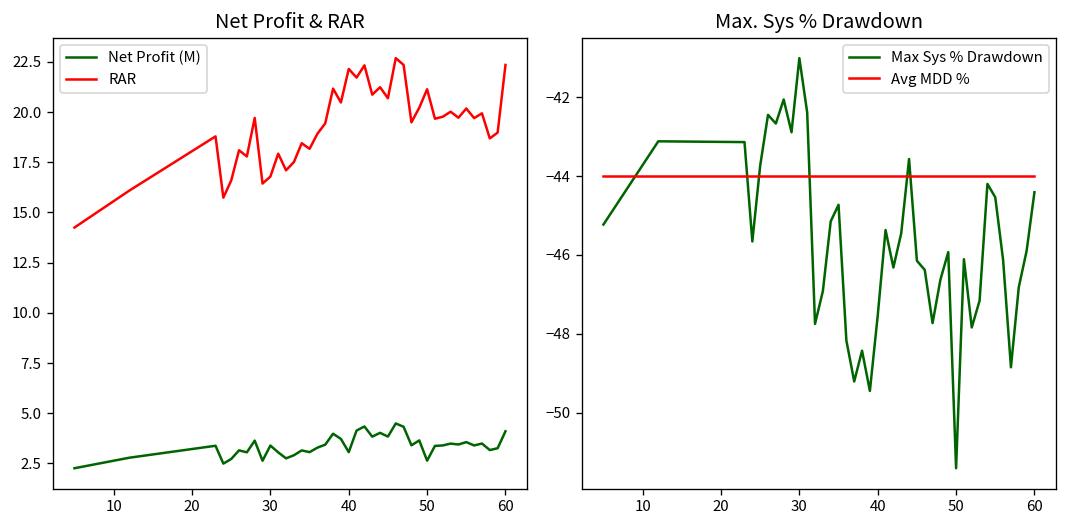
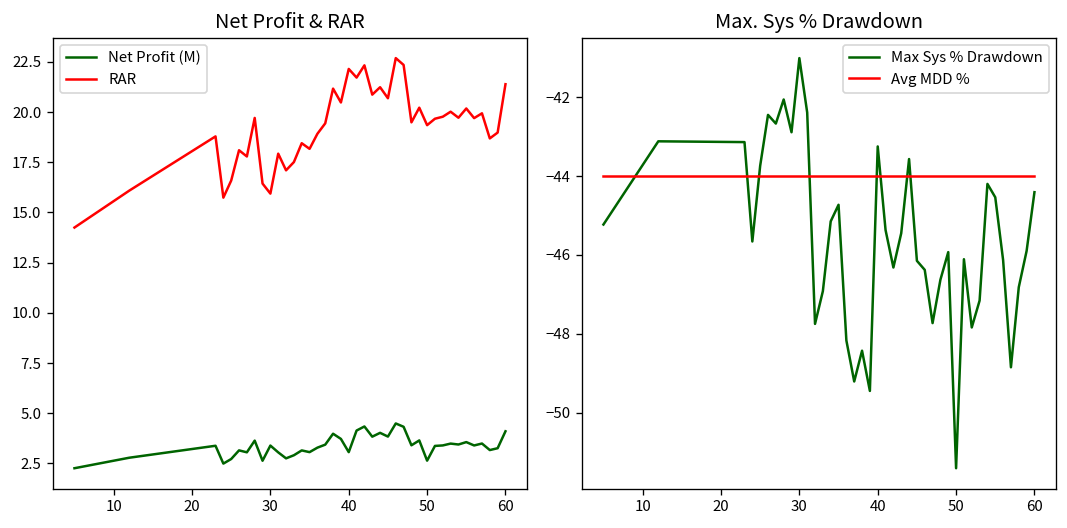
Net Profit & RAR, RAR, 30: 16.8 -> 15.9
Net Profit & RAR, RAR, 50: 21.1 -> 19.4
Net Profit & RAR, RAR, 60: 22.4 -> 21.4
Max. Sys % Drawdown, Max Sys % Drawdown, 40: -47.5 -> -43.3
